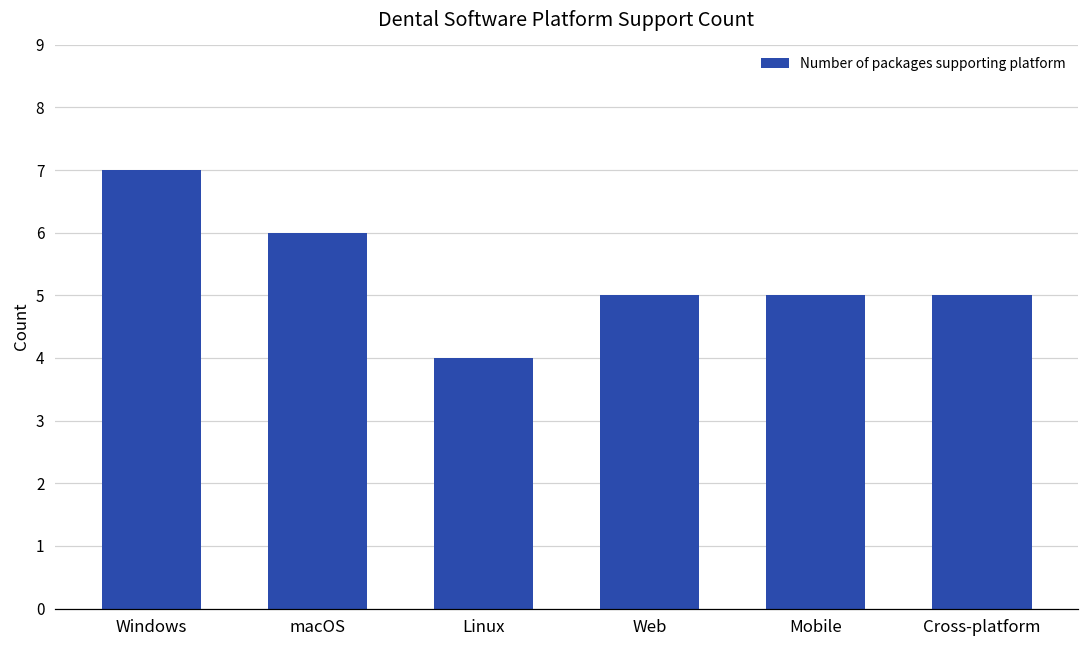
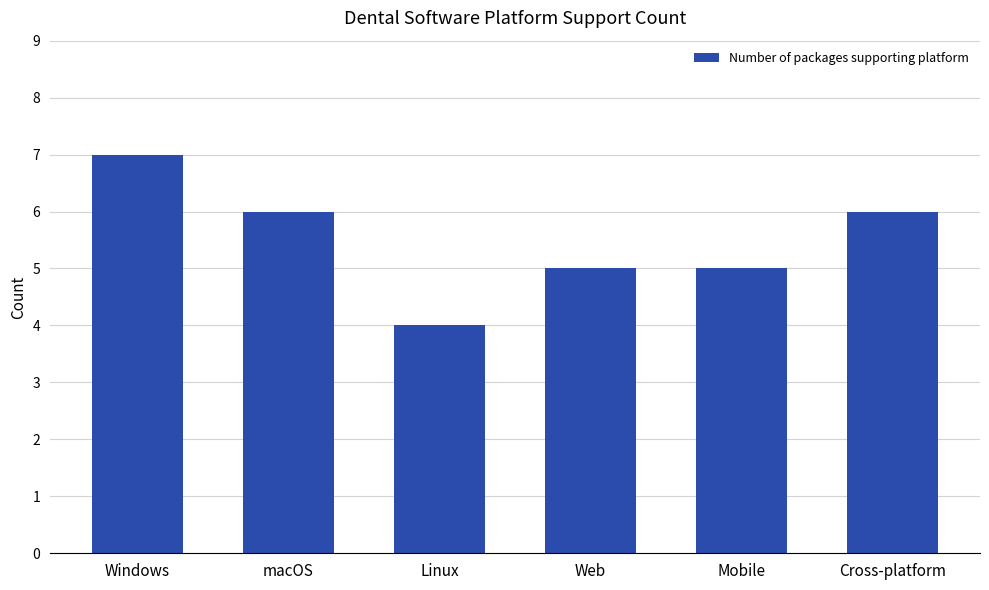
Cross-platform: 5 -> 6
